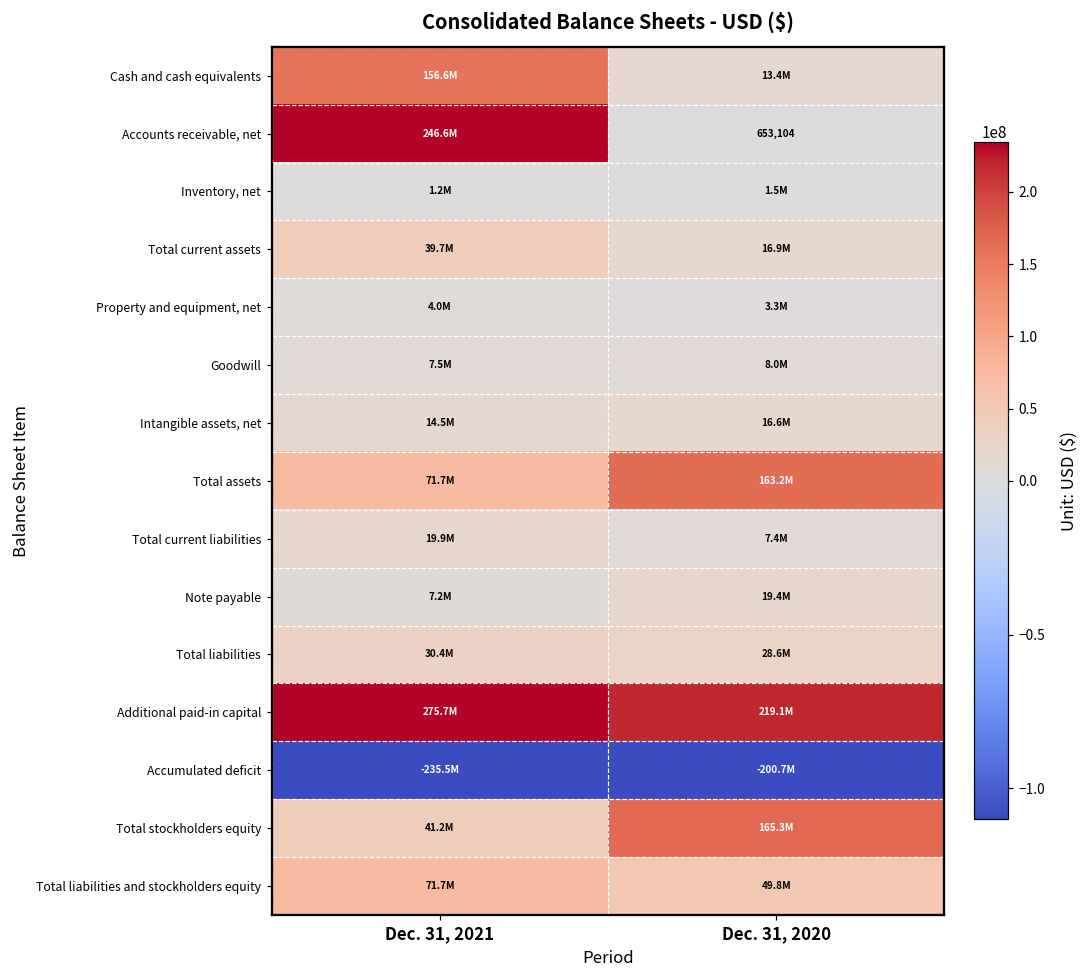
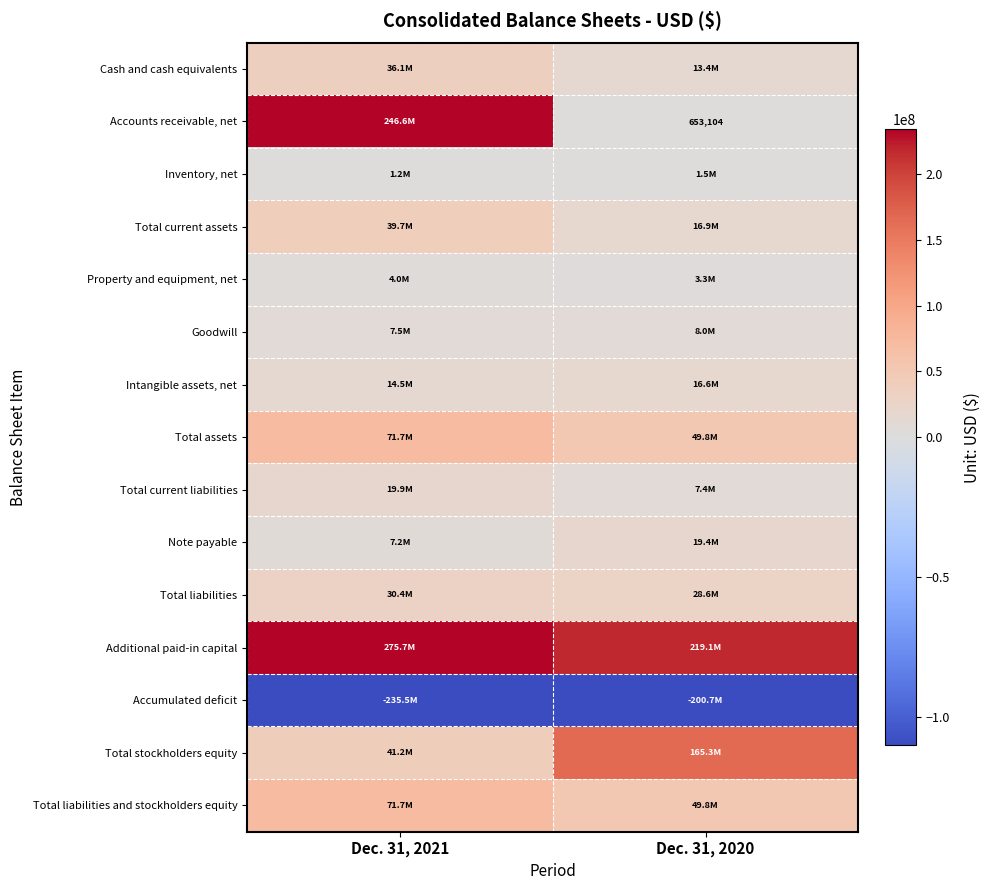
Cash and cash equivalents, Dec. 31, 2021: 156.6M -> 36.1M
Total assets, Dec. 31, 2020: 163.2M -> 49.8M
